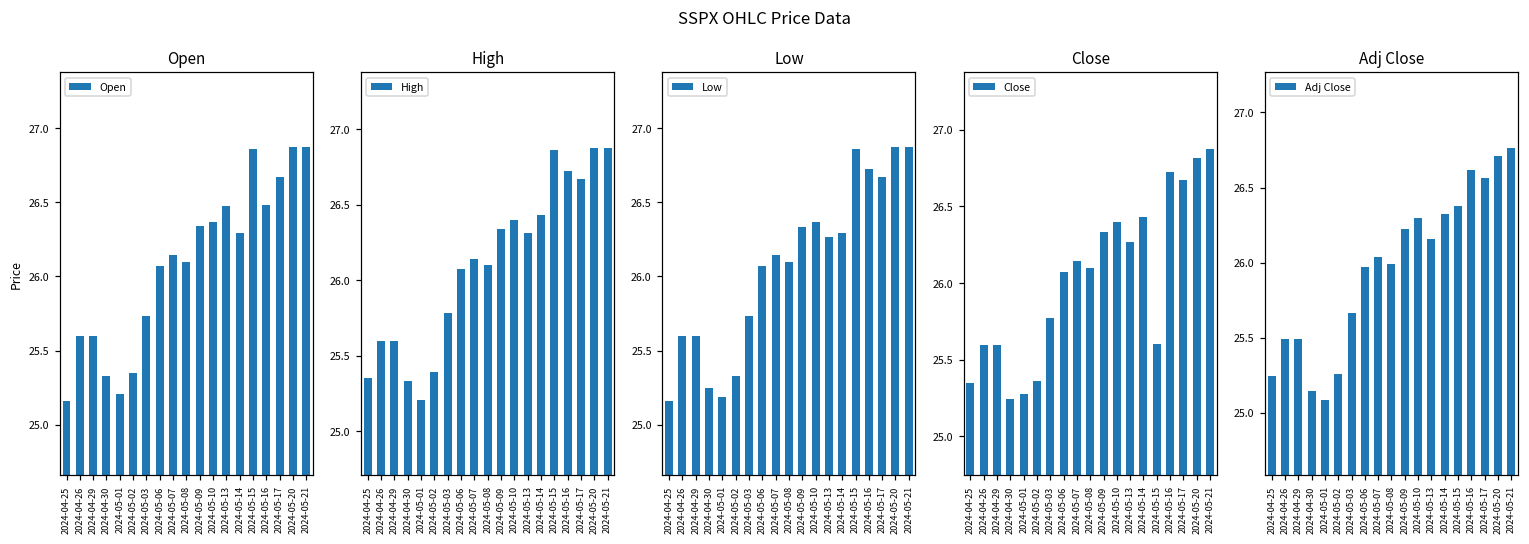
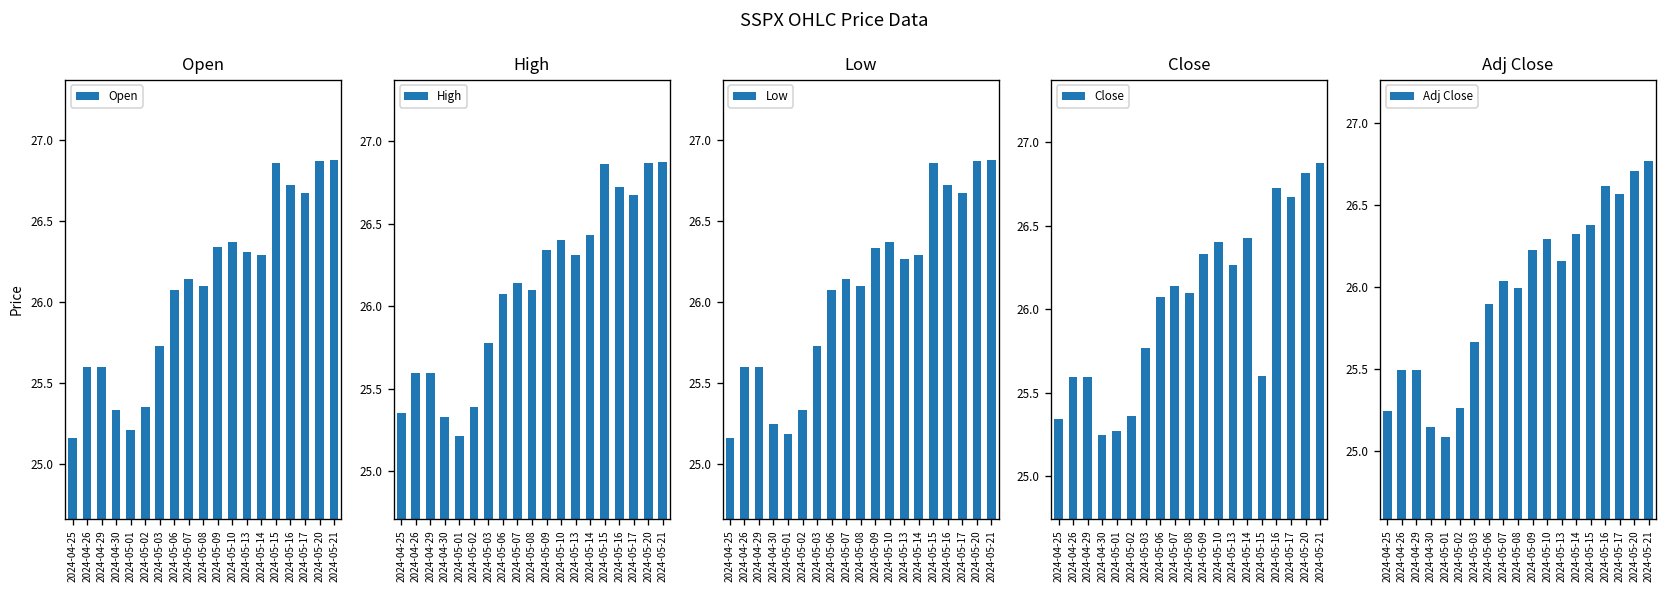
Open, 2024-05-13: 26.47 -> 26.31
Open, 2024-05-16: 26.48 -> 26.73
Adj Close, 2024-05-06: 25.97 -> 25.90
